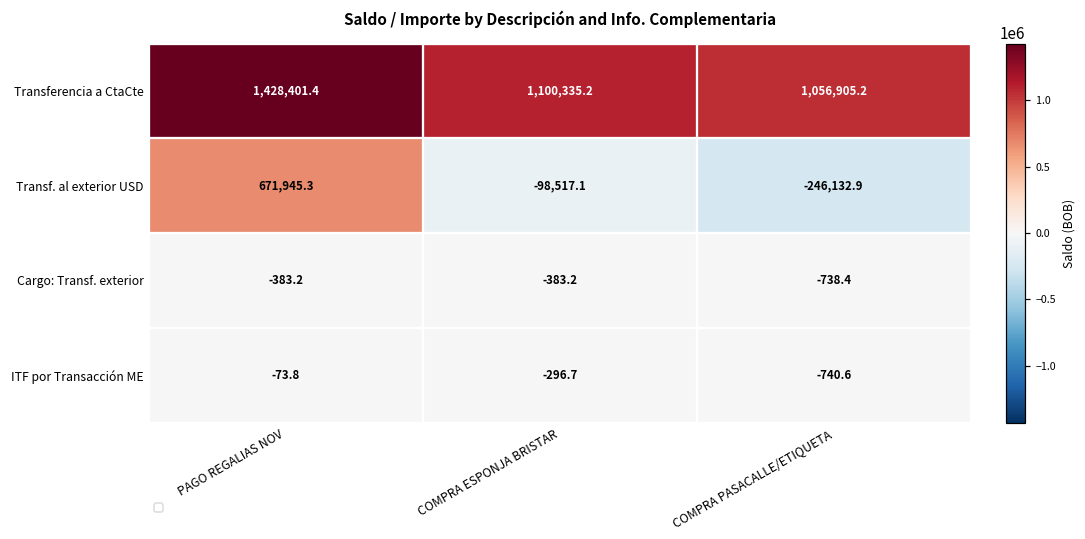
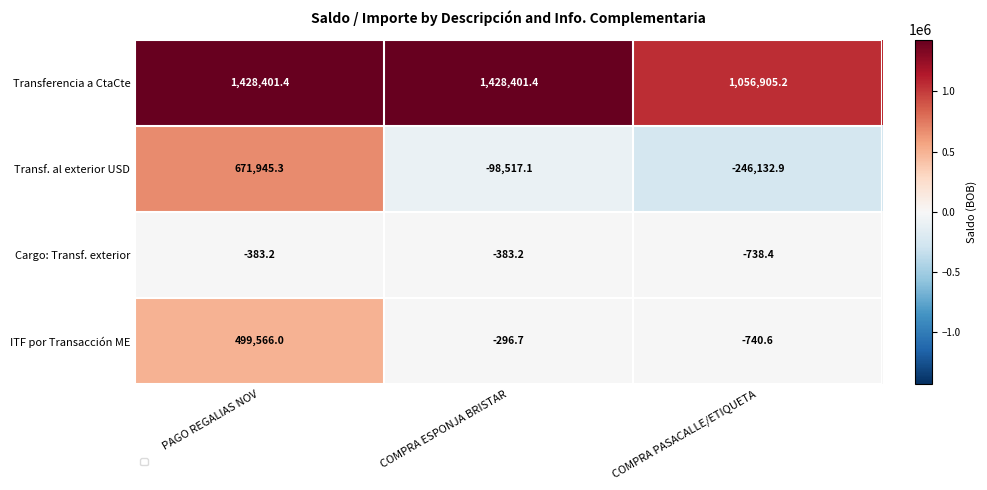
Transferencia a CtaCte, COMPRA ESPONJA BRISTAR: 1,100,335.2 -> 1,428,401.4
ITF por Transacción ME, PAGO REGALIAS NOV: -73.8 -> 499,566.0
